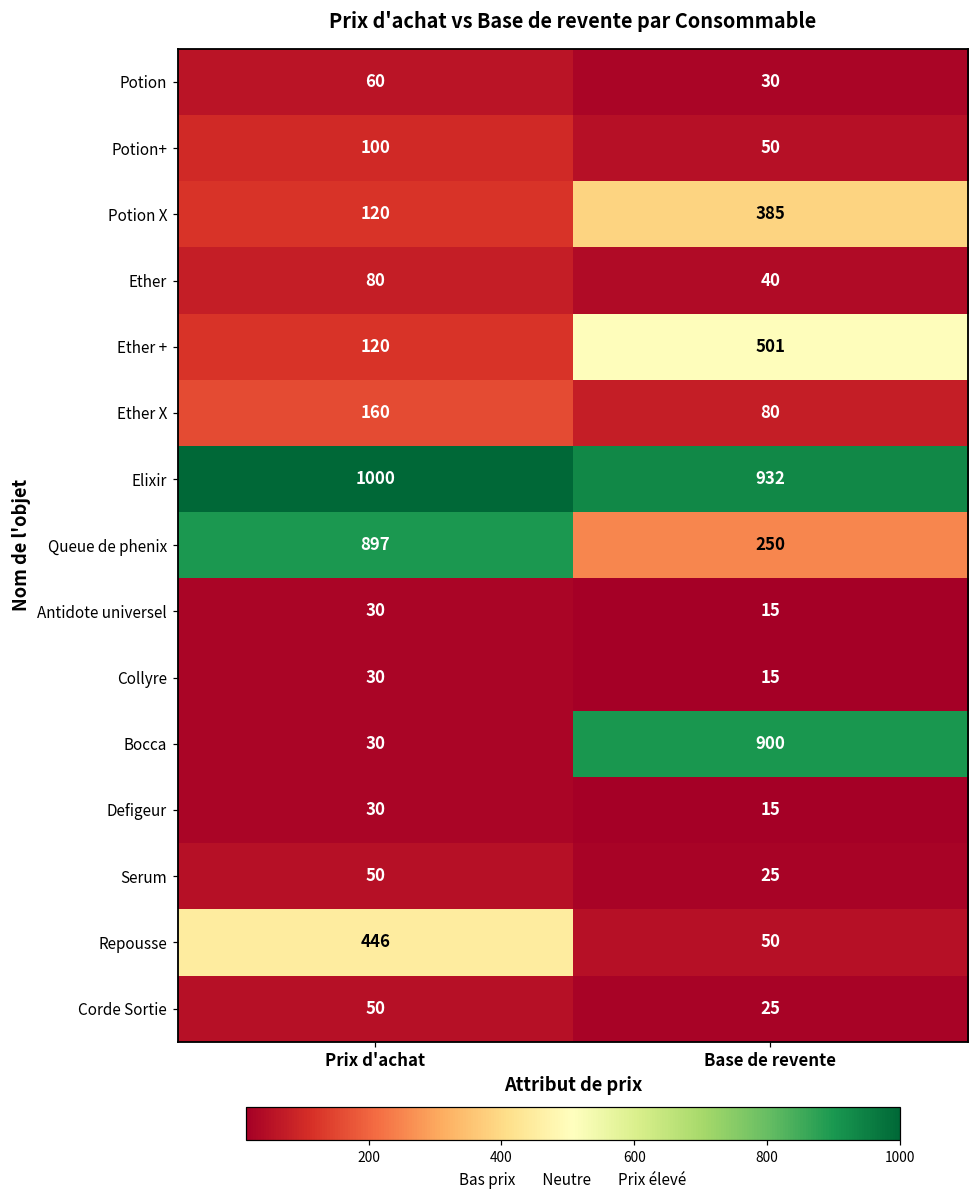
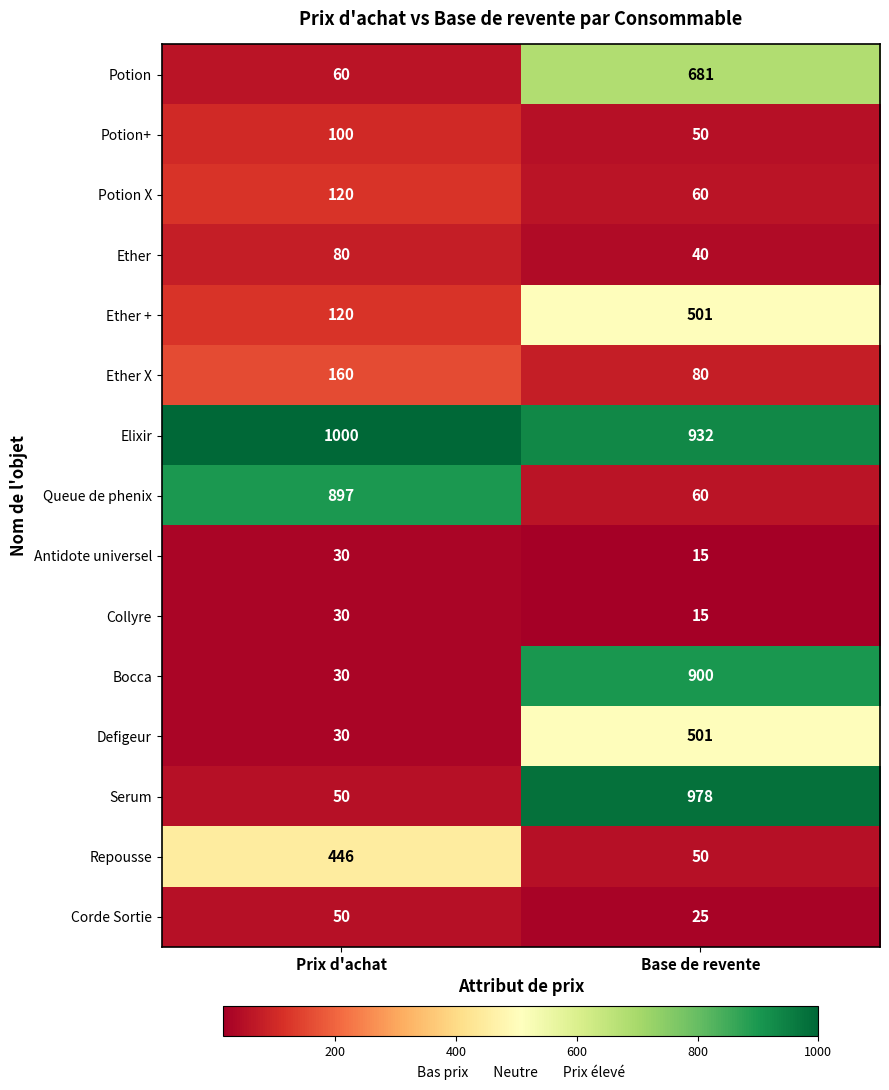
Potion, Base de revente: 30 -> 681
Potion X, Base de revente: 385 -> 60
Queue de phenix, Base de revente: 250 -> 60
Defigeur, Base de revente: 15 -> 501
Serum, Base de revente: 25 -> 978
